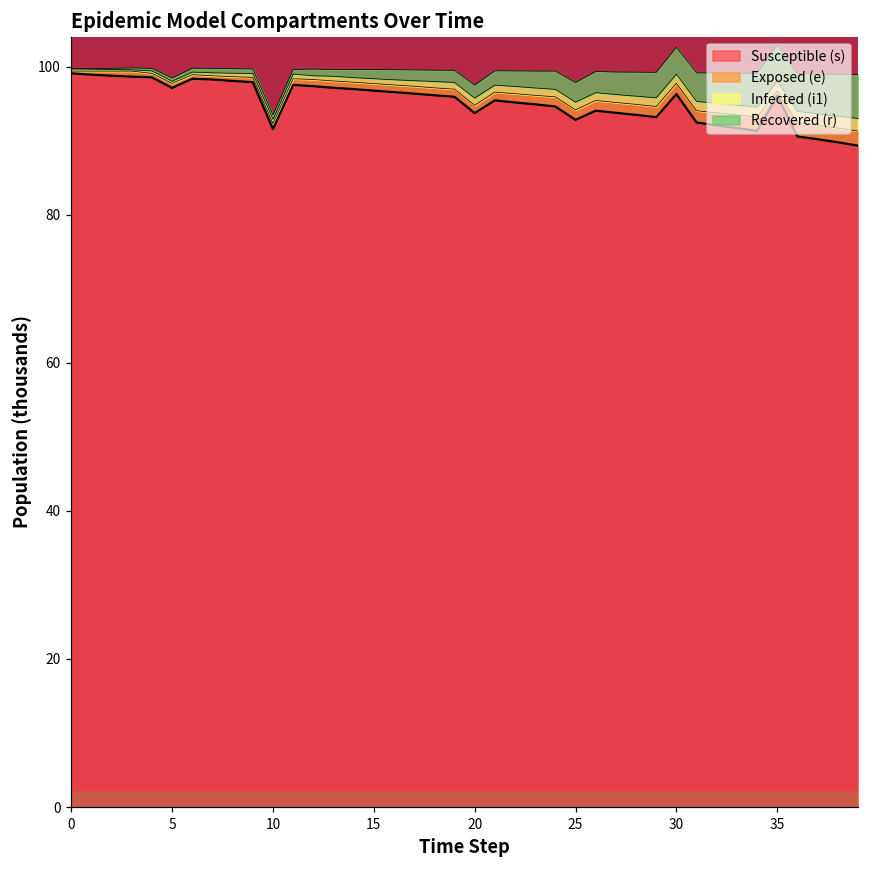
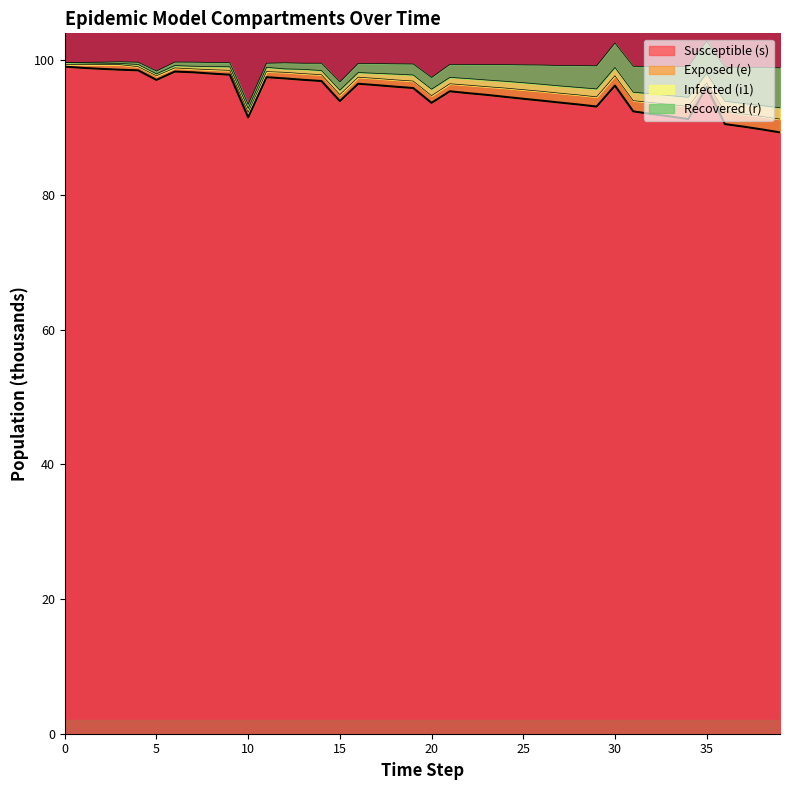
Susceptible (s), 15: 97 -> 94
Susceptible (s), 25: 93 -> 94
